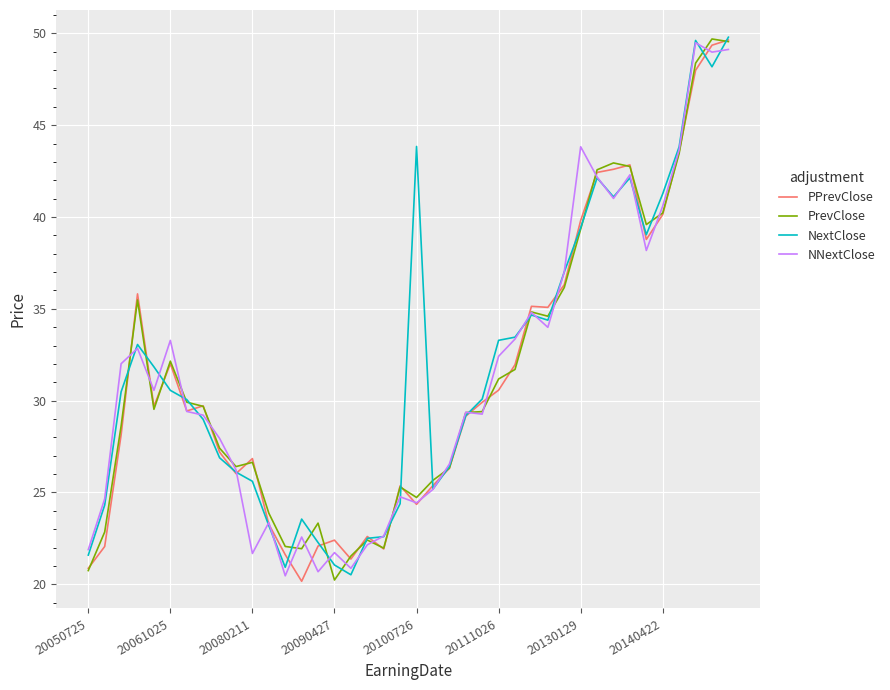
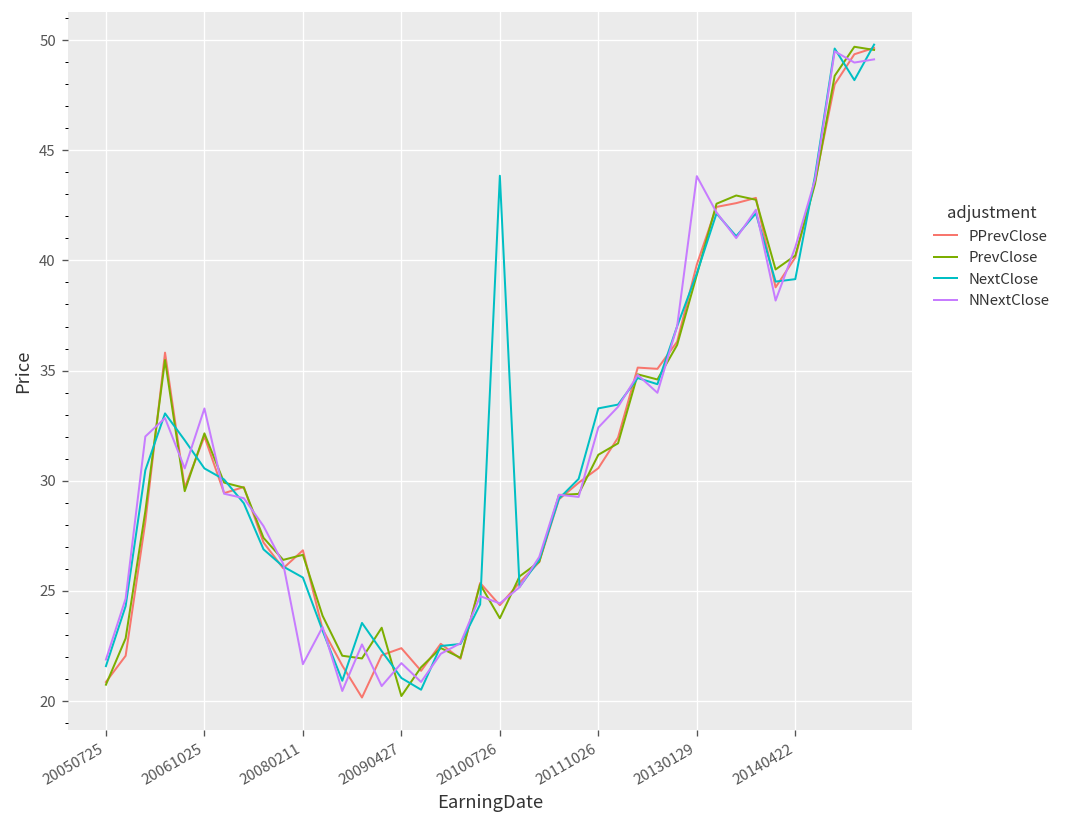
PrevClose, 20100726: 24.7 -> 23.8
NextClose, 20140422: 41.3 -> 39.1
